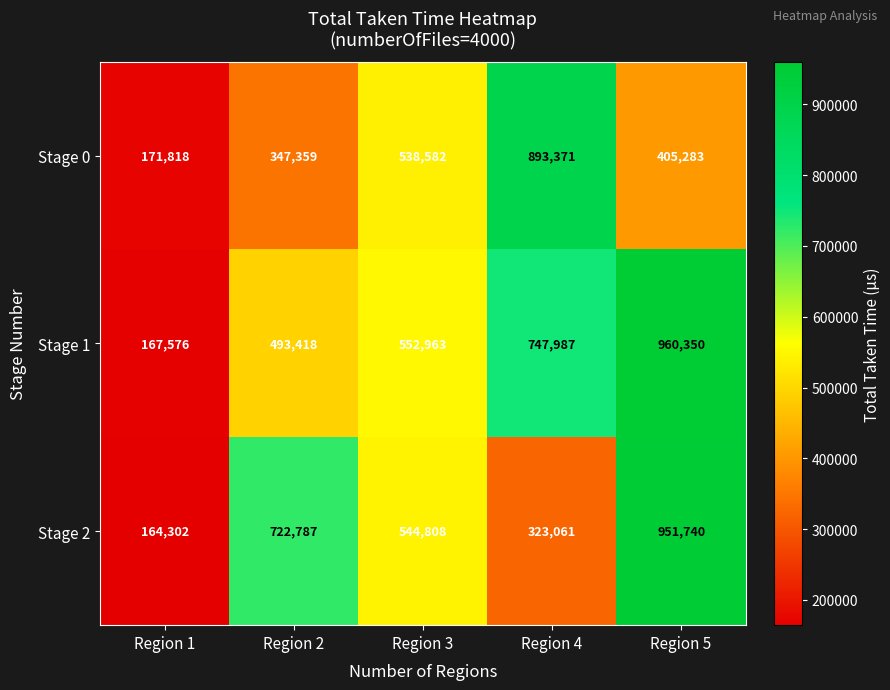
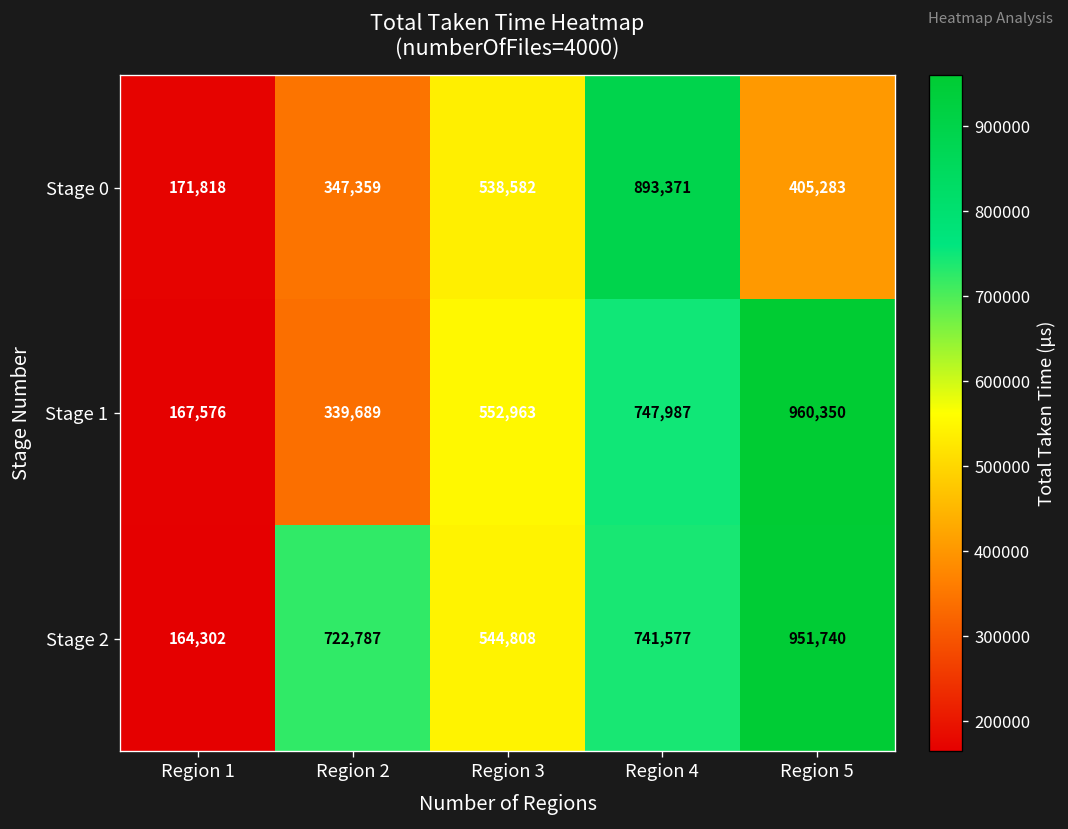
Stage 1, Region 2: 493,418 -> 339,689
Stage 2, Region 4: 323,061 -> 741,577
